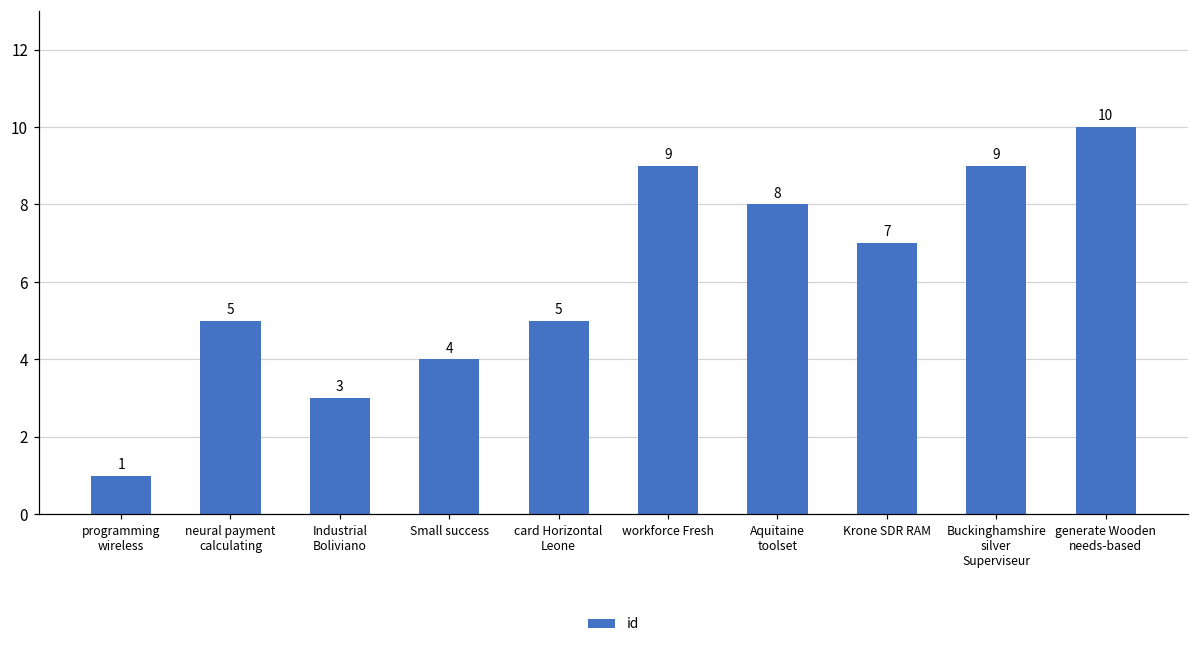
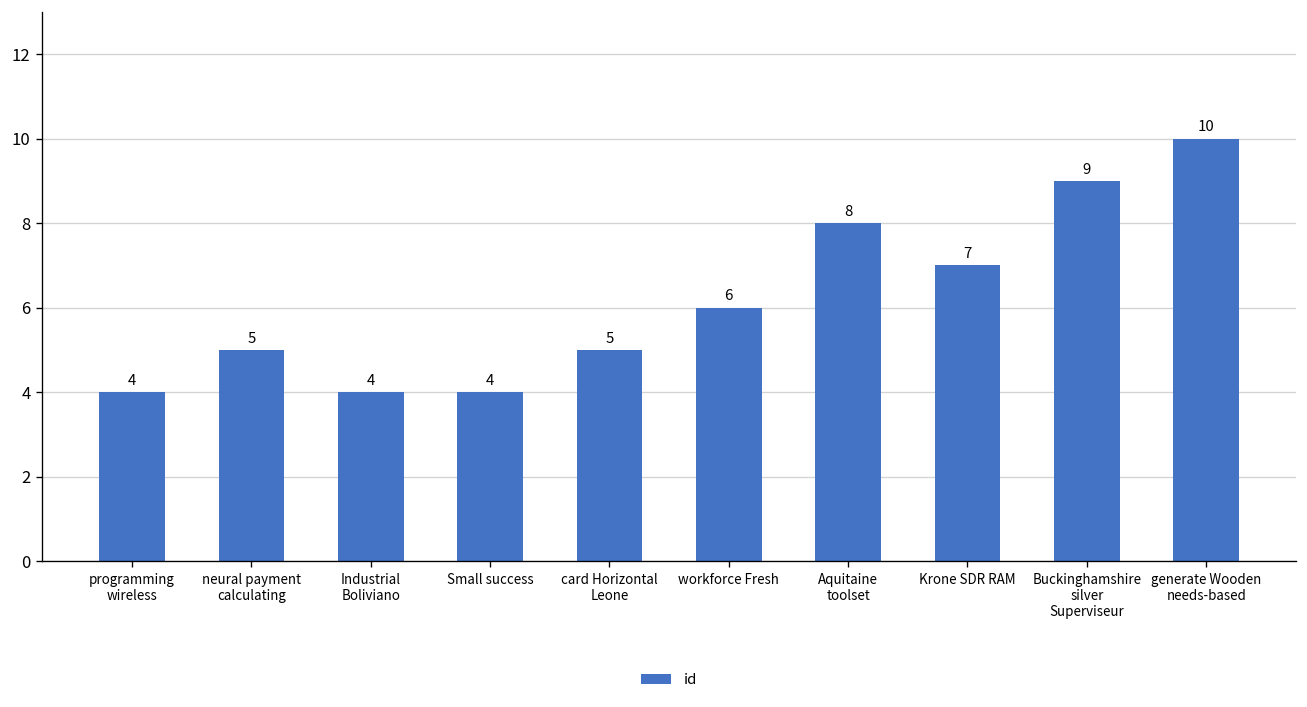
programming wireless: 1 -> 4
Industrial Boliviano: 3 -> 4
workforce Fresh: 9 -> 6
